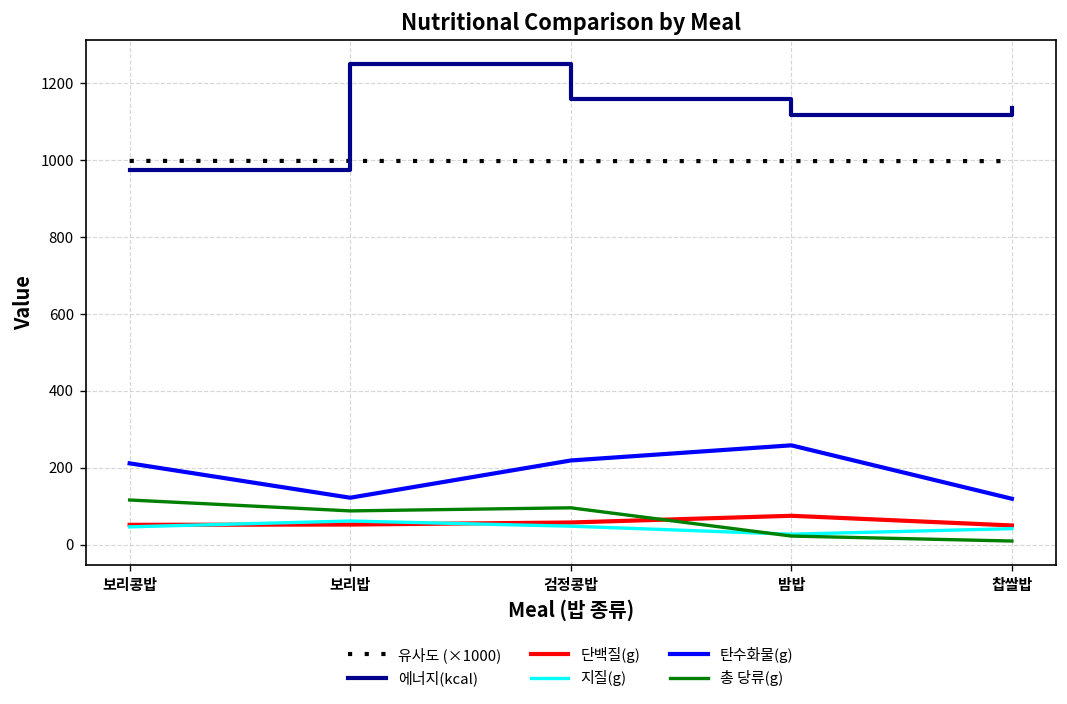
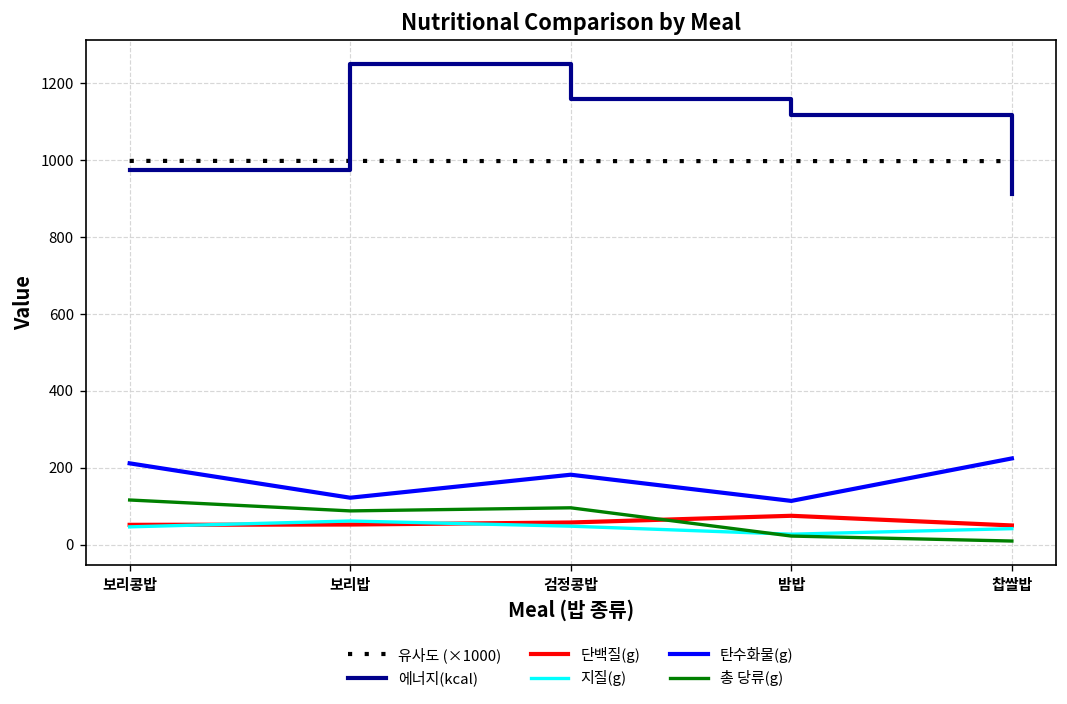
탄수화물(g), 검정콩밥: 220 -> 180
탄수화물(g), 밤밥: 260 -> 110
에너지(kcal), 찹쌀밥: 1140 -> 910
탄수화물(g), 찹쌀밥: 120 -> 220
